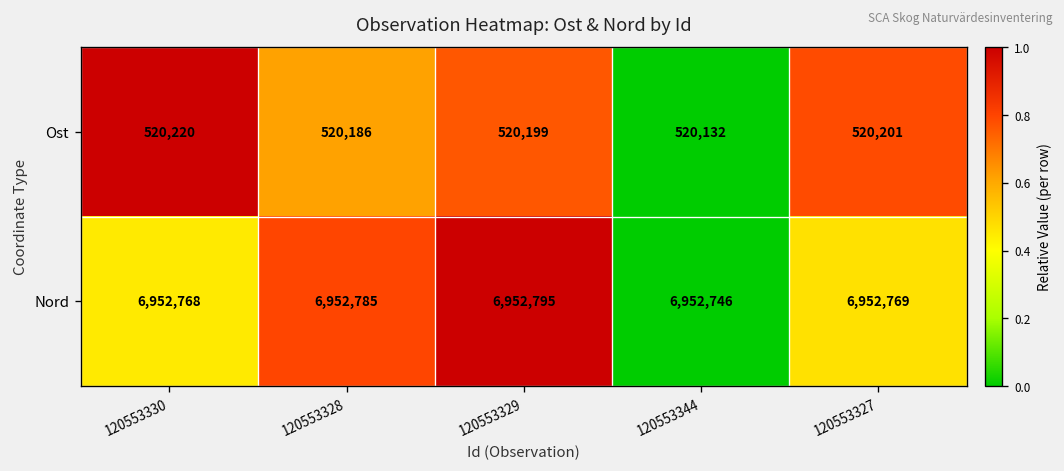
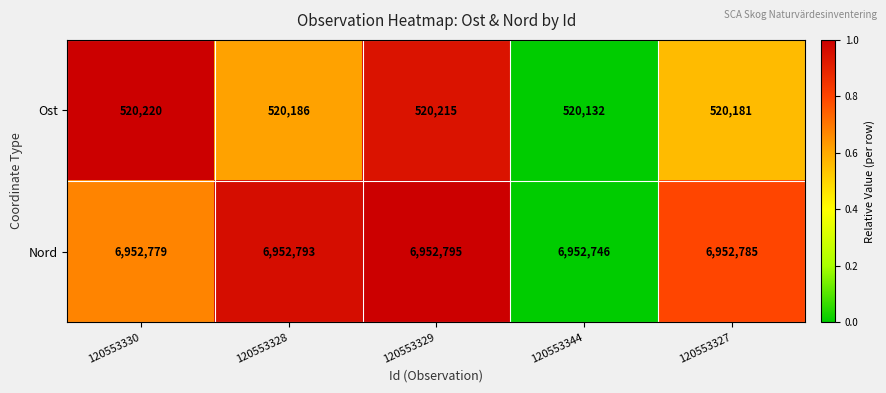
Ost, 120553329: 520,199 -> 520,215
Ost, 120553327: 520,201 -> 520,181
Nord, 120553330: 6,952,768 -> 6,952,779
Nord, 120553328: 6,952,785 -> 6,952,793
Nord, 120553327: 6,952,769 -> 6,952,785
